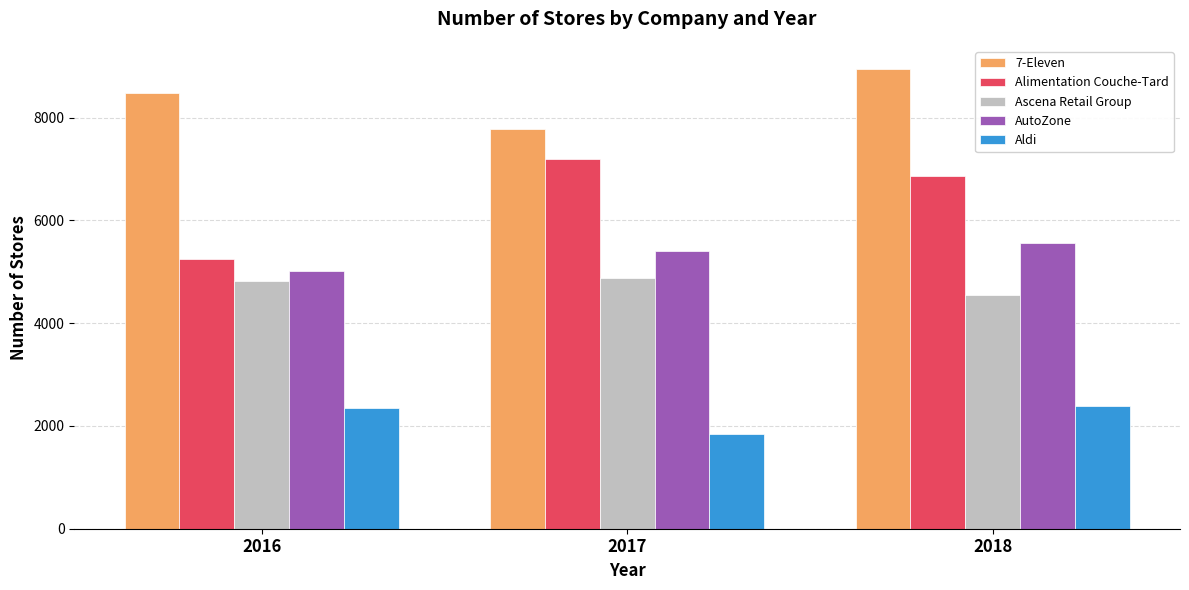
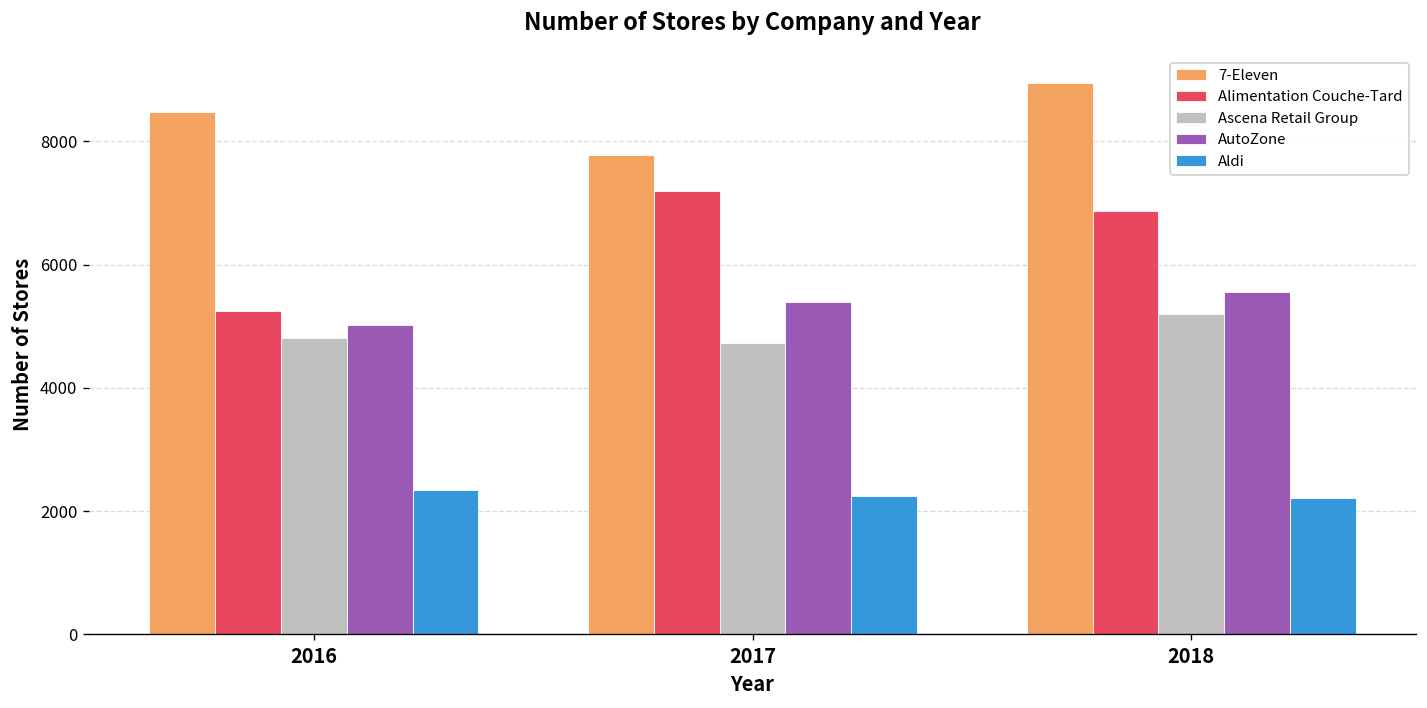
Ascena Retail Group, 2017: 4900 -> 4700
Aldi, 2017: 1800 -> 2300
Ascena Retail Group, 2018: 4500 -> 5200
Aldi, 2018: 2400 -> 2200
